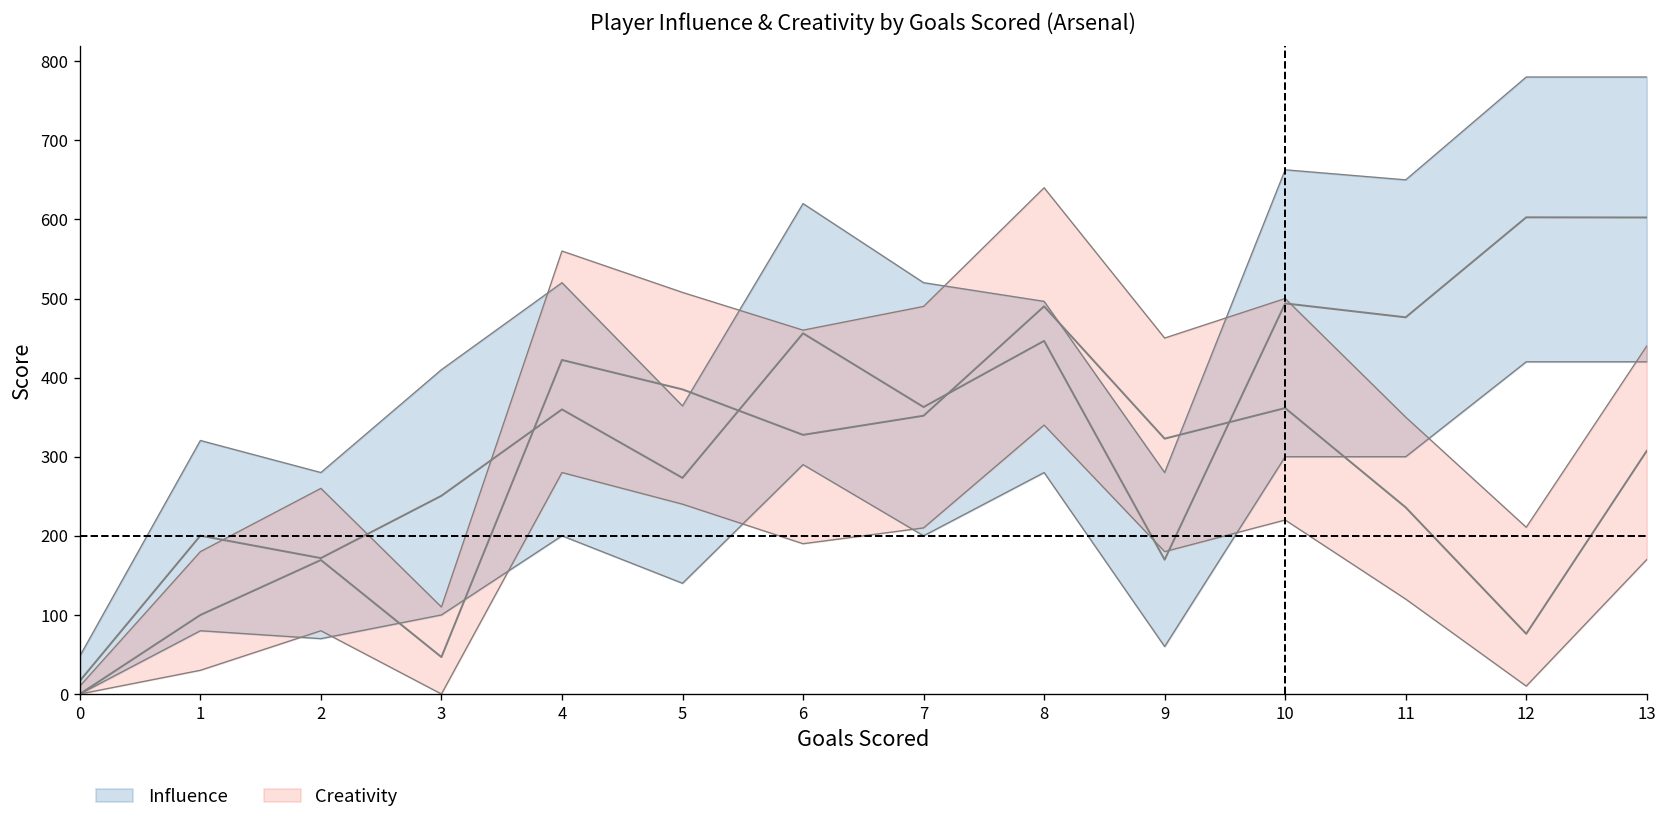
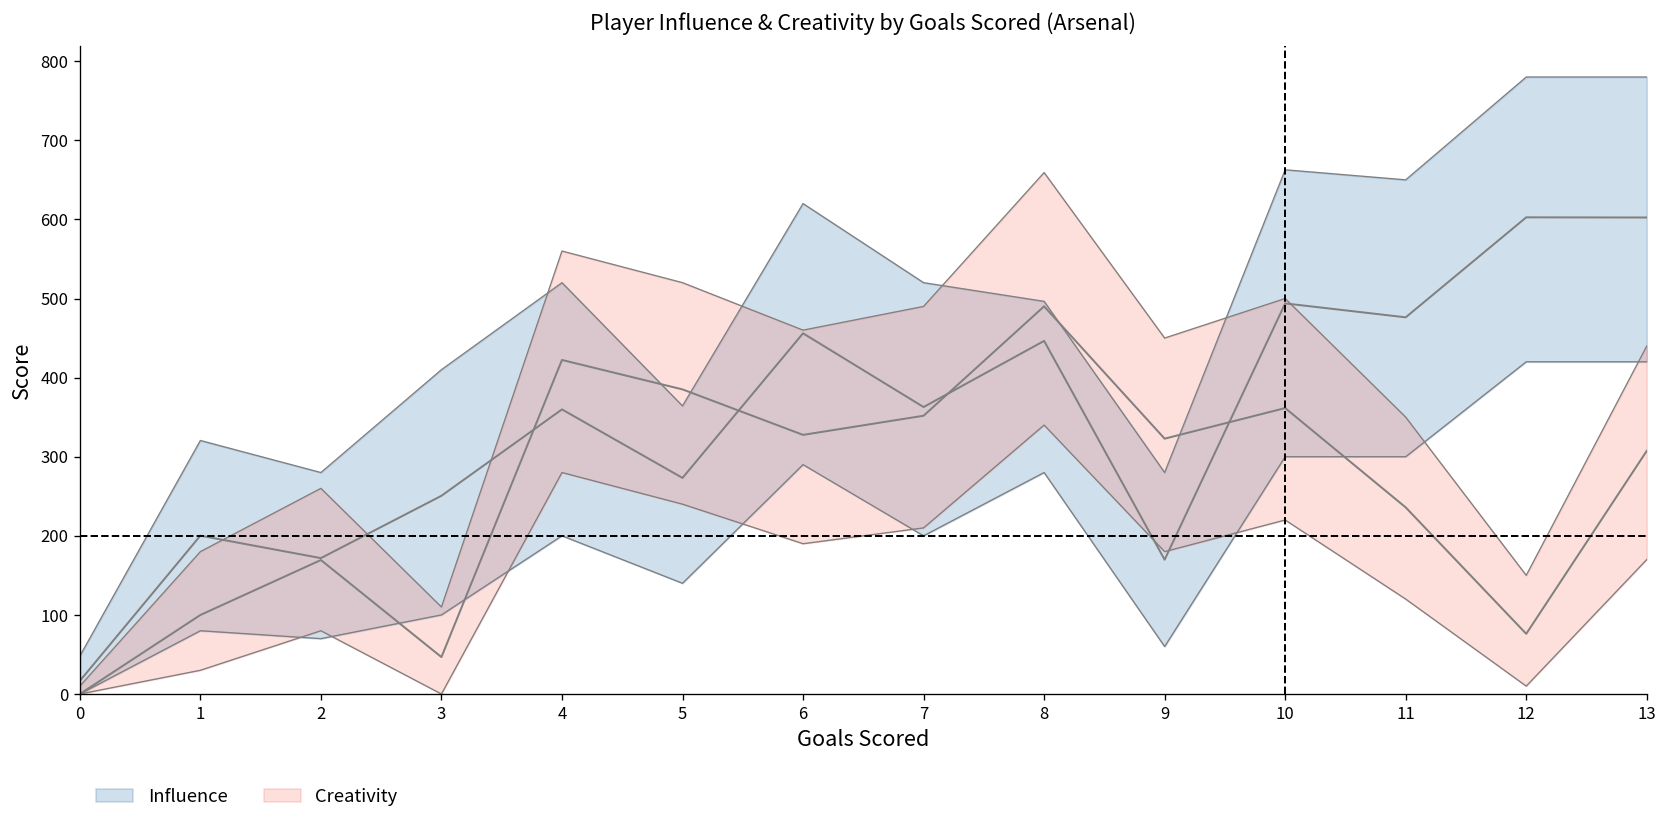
Creativity, 5: 510 -> 520
Creativity, 8: 640 -> 660
Creativity, 12: 210 -> 150
